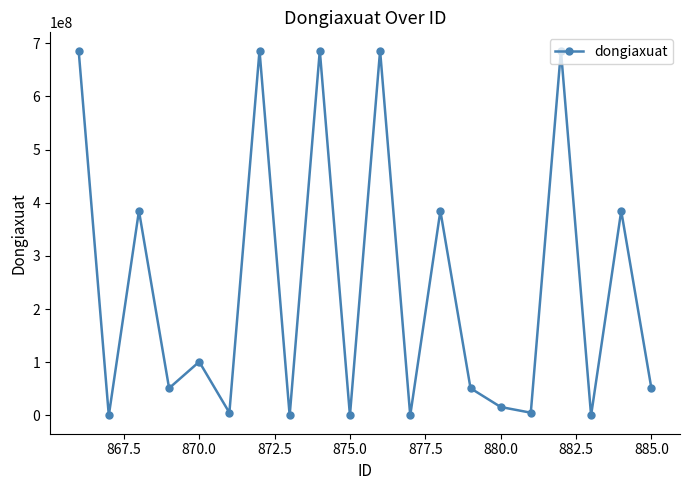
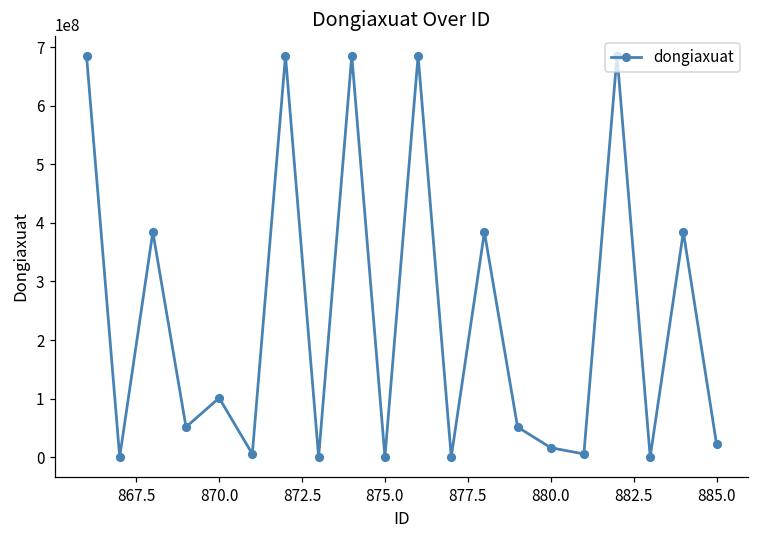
885.0: 50000000 -> 20000000
